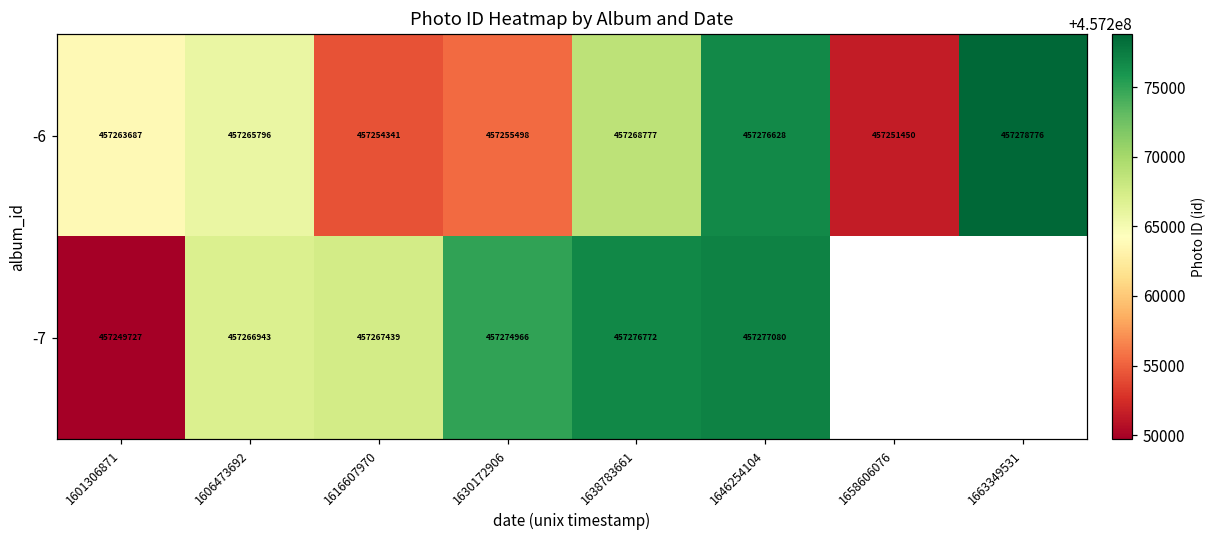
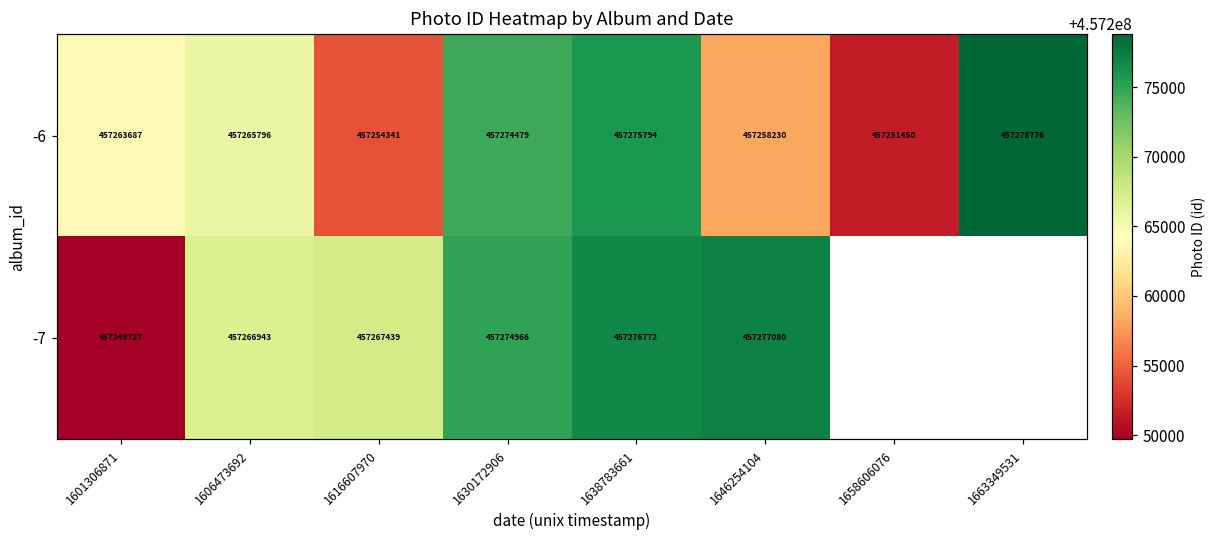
-6, 1630172906: 457255498 -> 457274479
-6, 1638783661: 457268777 -> 457275794
-6, 1646254104: 457276628 -> 457258230
